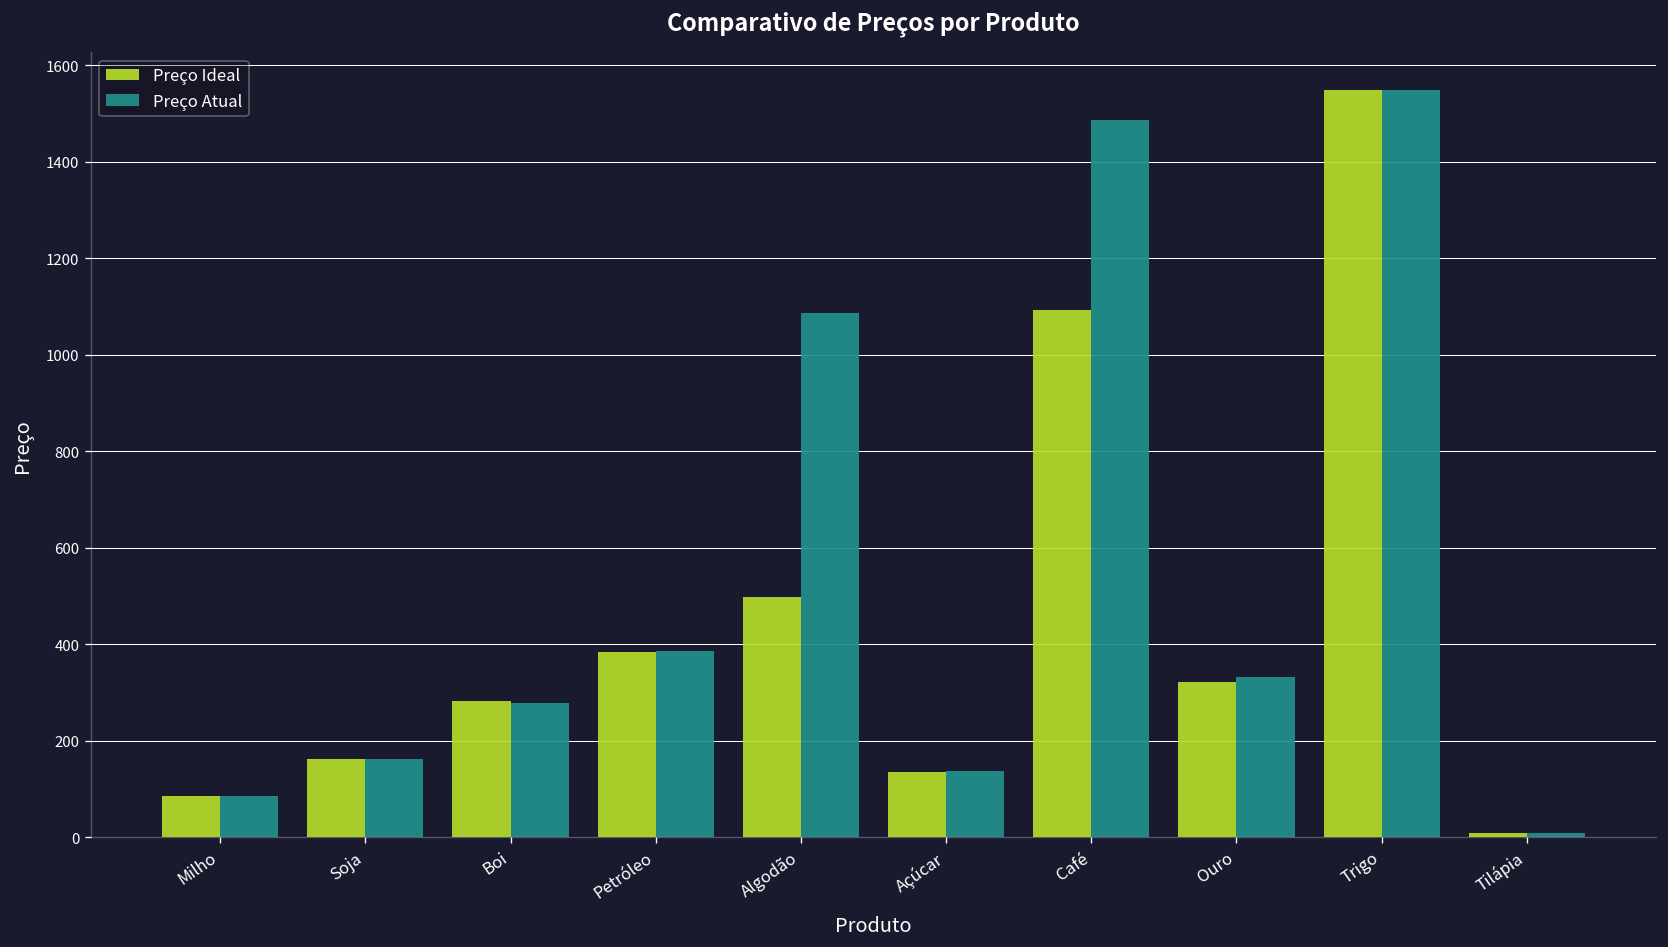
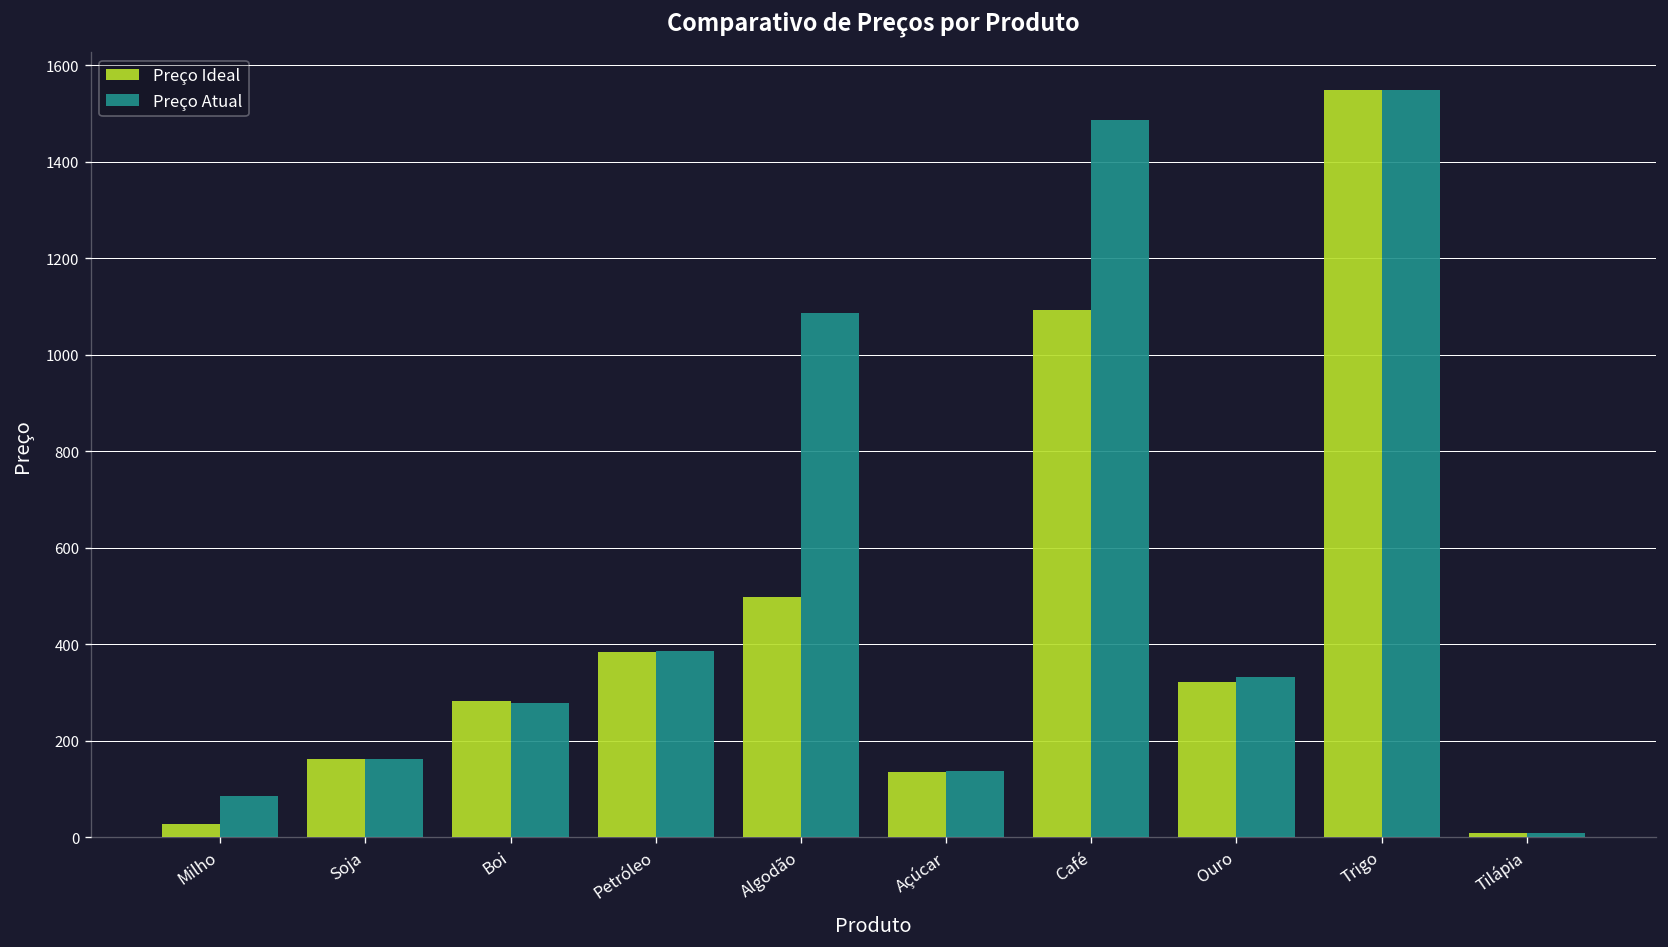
Preço Ideal, Milho: 90 -> 30
